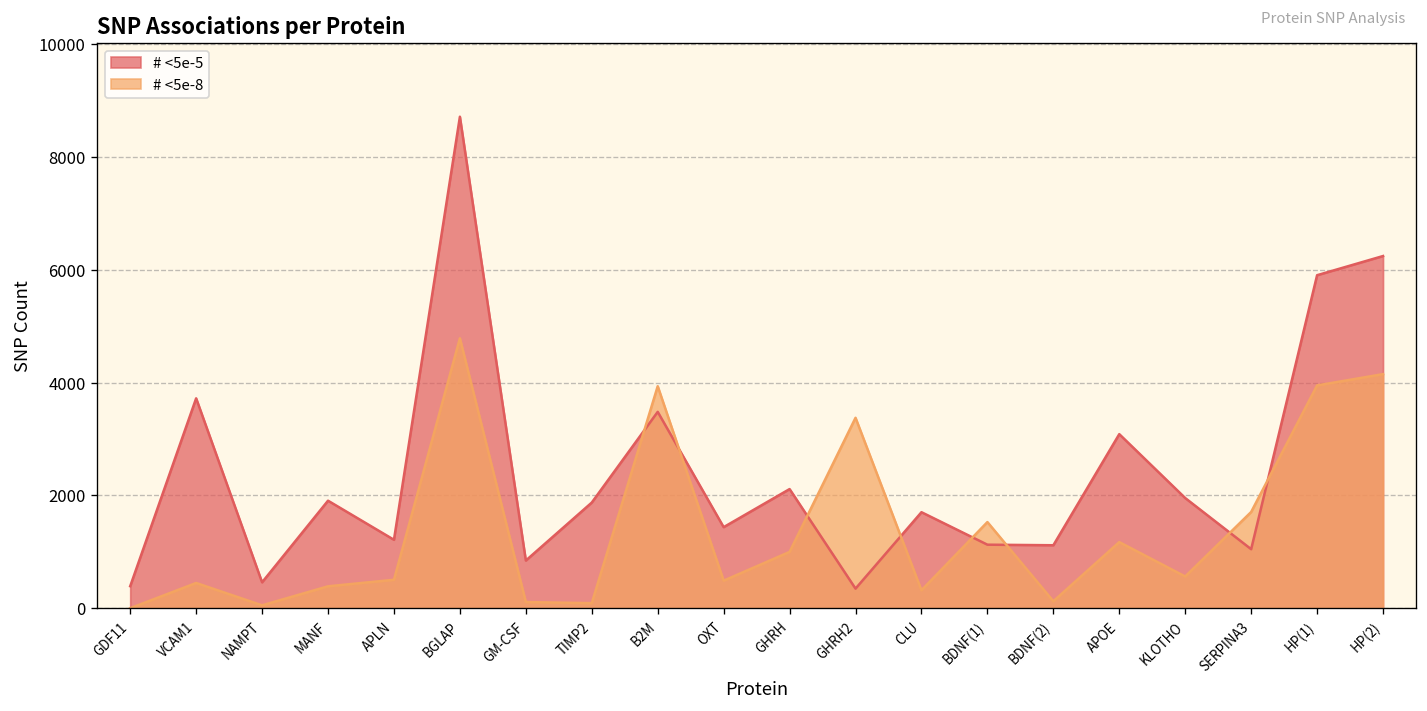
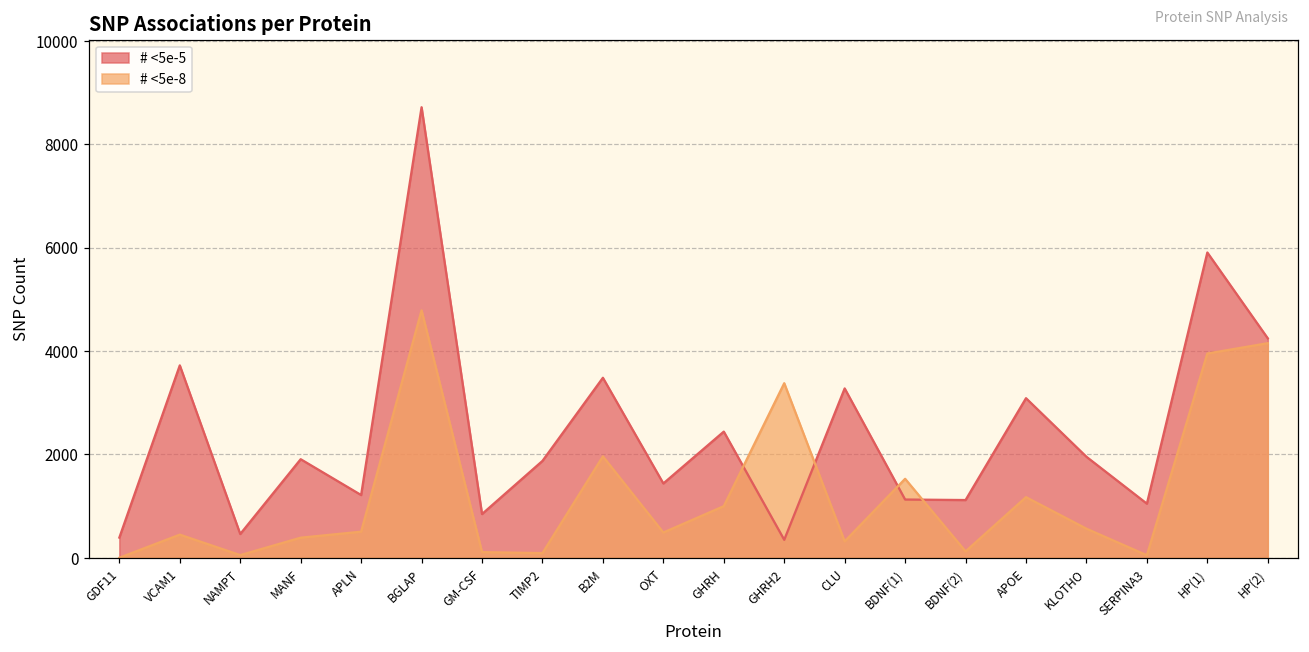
# <5e-8, B2M: 3900 -> 2000
# <5e-5, GHRH: 2100 -> 2400
# <5e-5, CLU: 1700 -> 3300
# <5e-8, SERPINA3: 1700 -> 0
# <5e-5, HP(2): 6200 -> 4200
